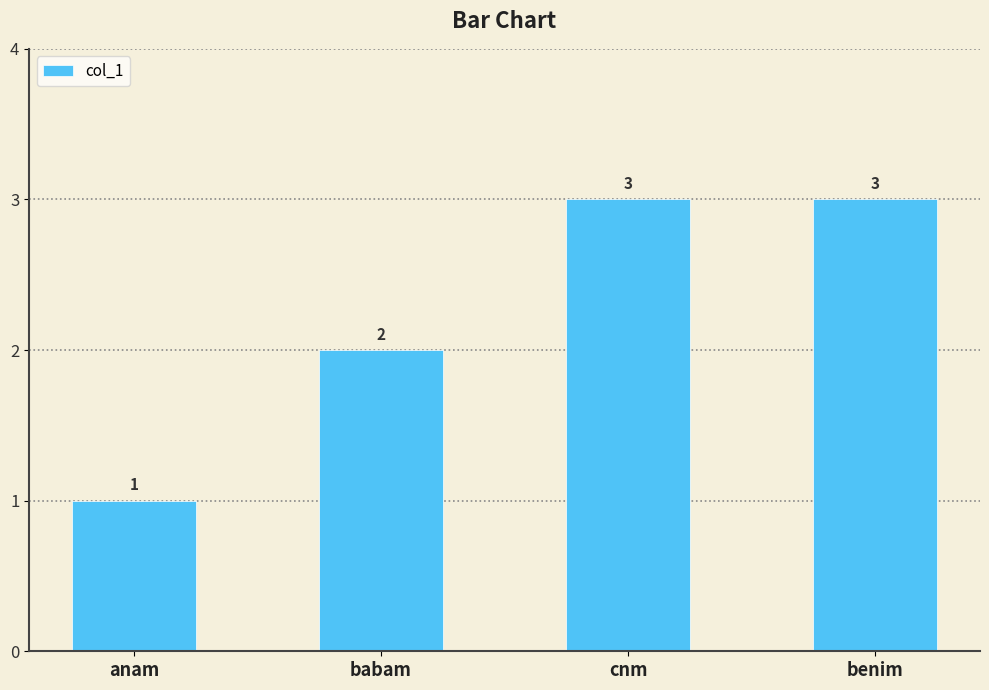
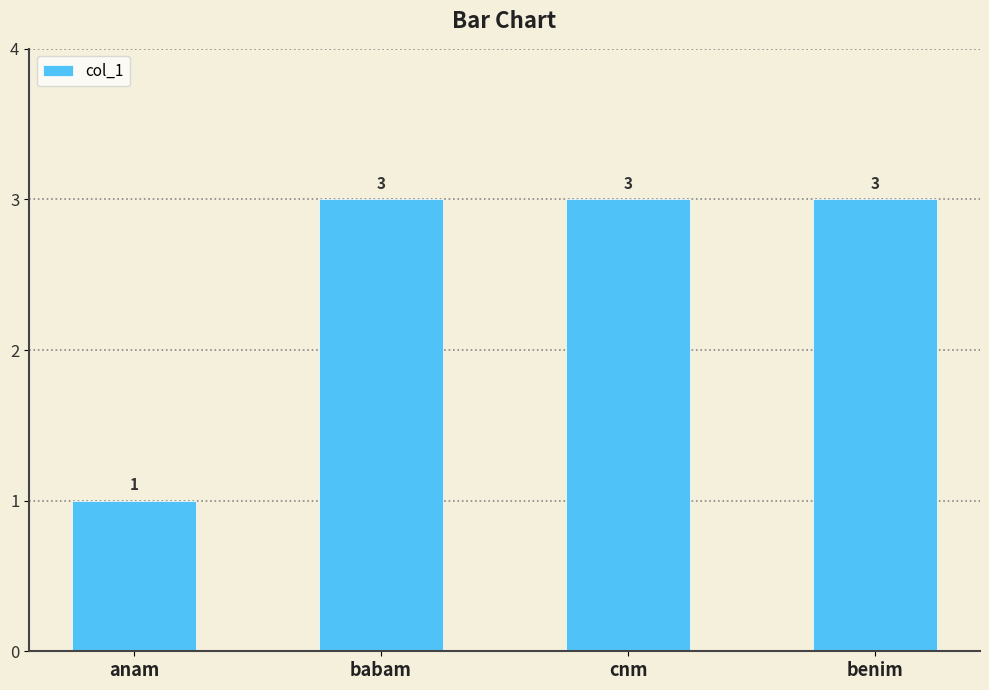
babam: 2 -> 3
